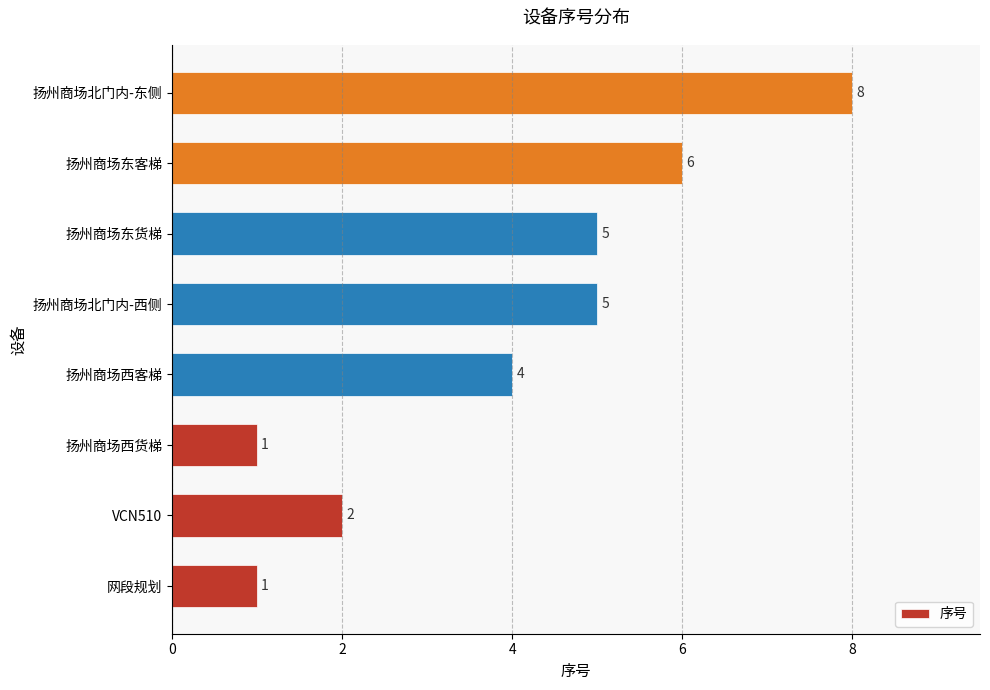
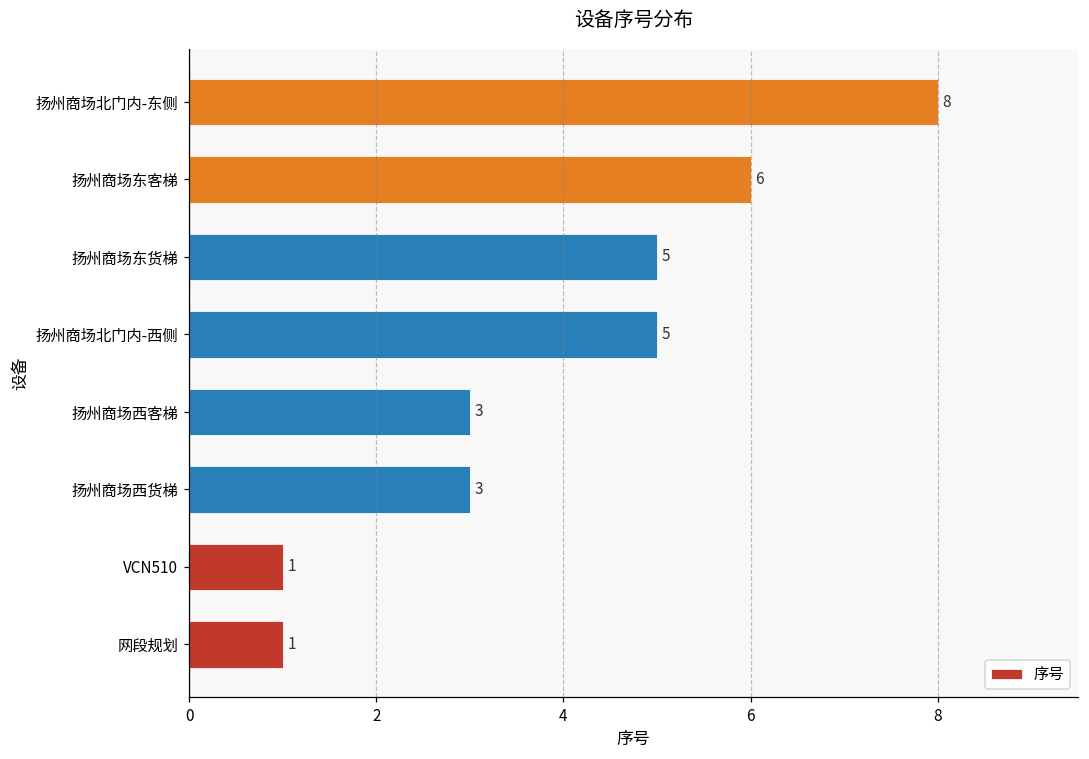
扬州商场西客梯: 4 -> 3
扬州商场西货梯: 1 -> 3
VCN510: 2 -> 1
